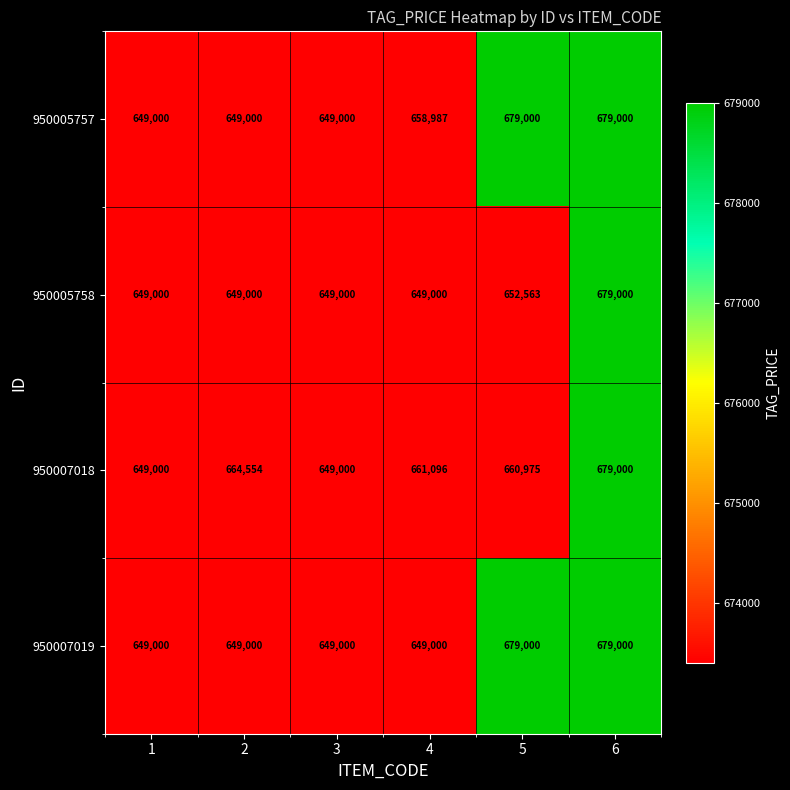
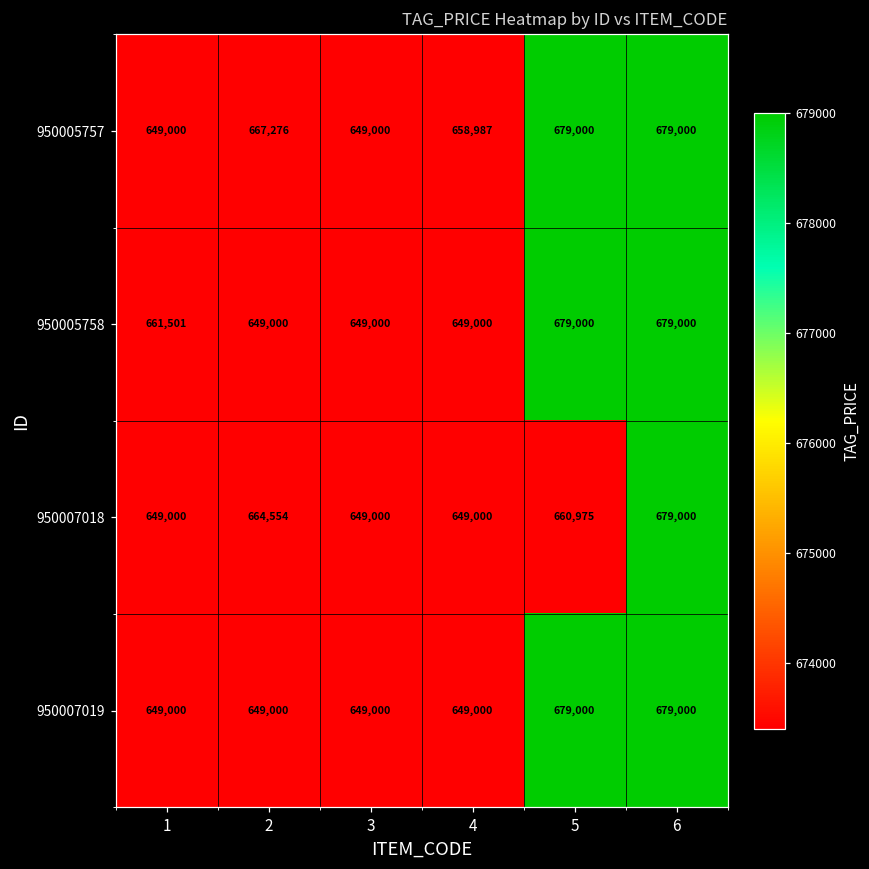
950005757, 2: 649,000 -> 667,276
950005758, 1: 649,000 -> 661,501
950005758, 5: 652,563 -> 679,000
950007018, 4: 661,096 -> 649,000
